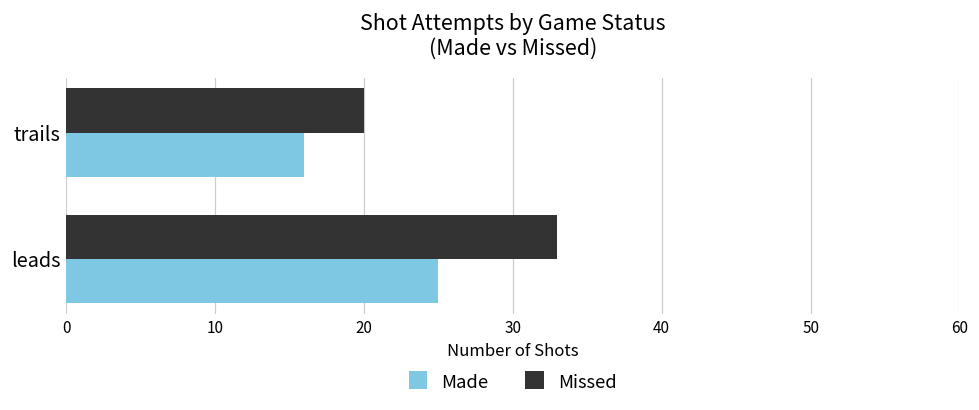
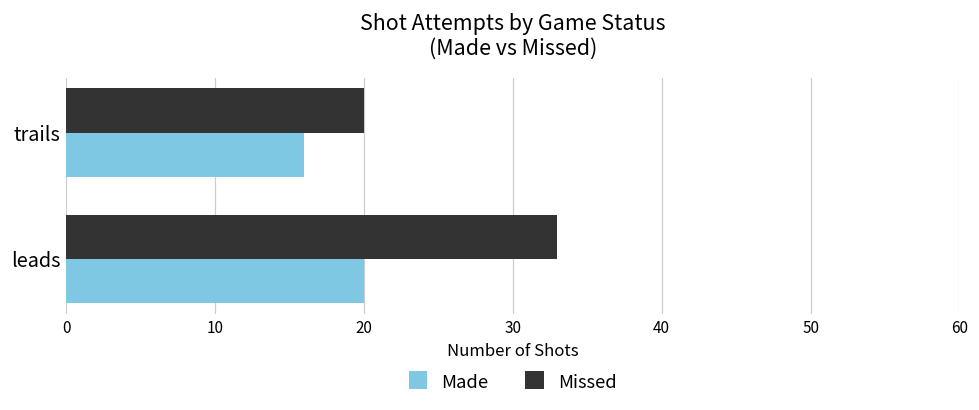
Made, leads: 25 -> 20
